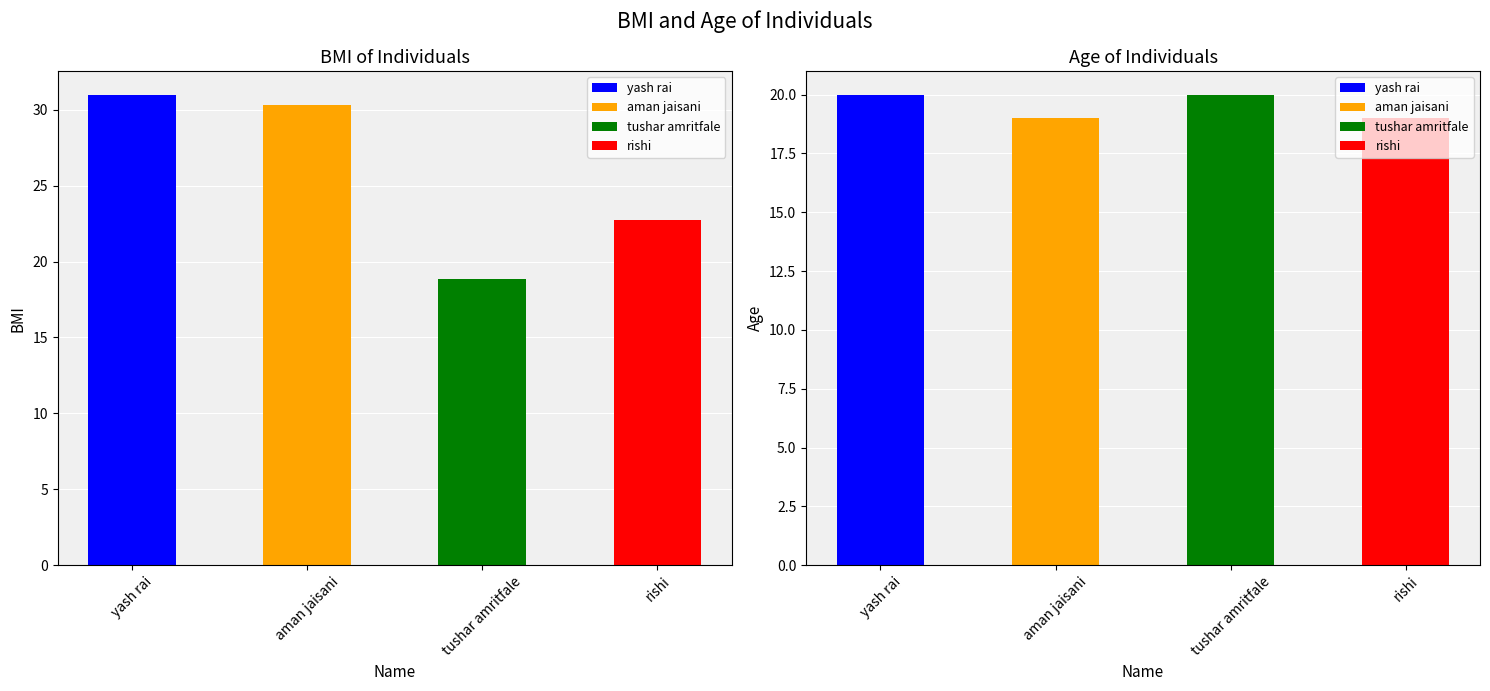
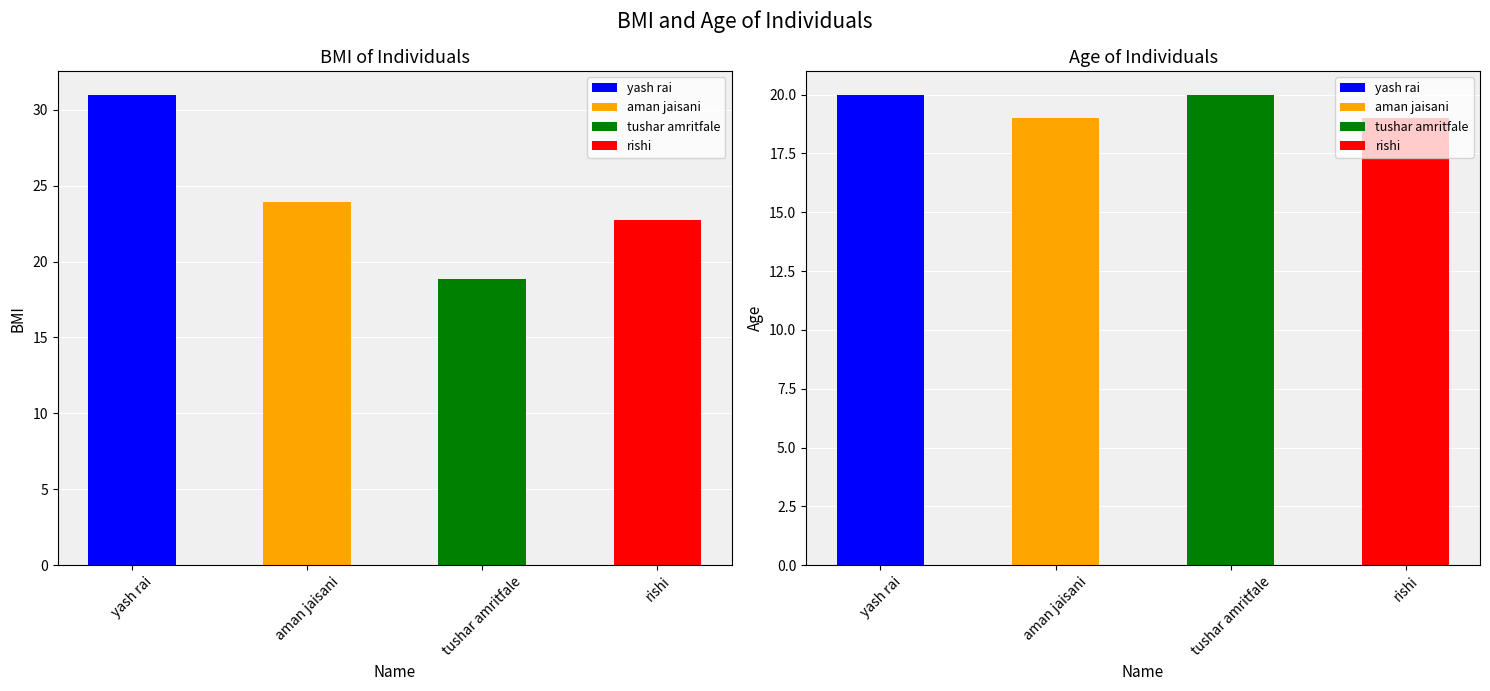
BMI of Individuals, aman jaisani: 30.3 -> 23.9
